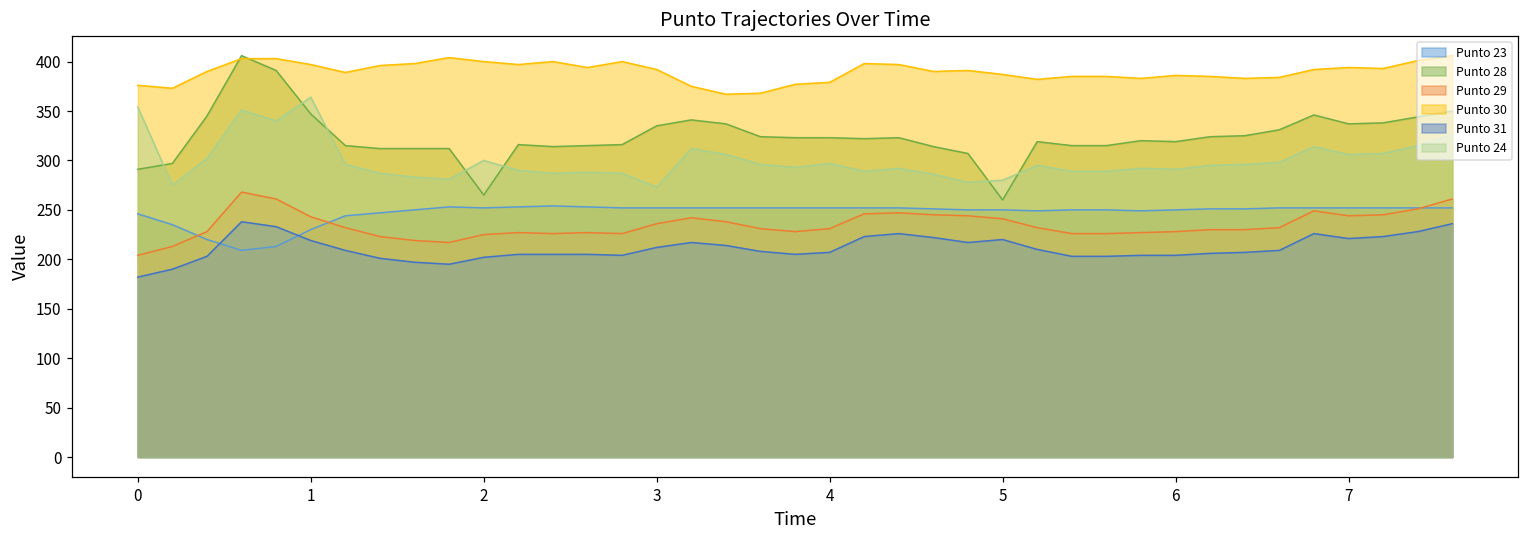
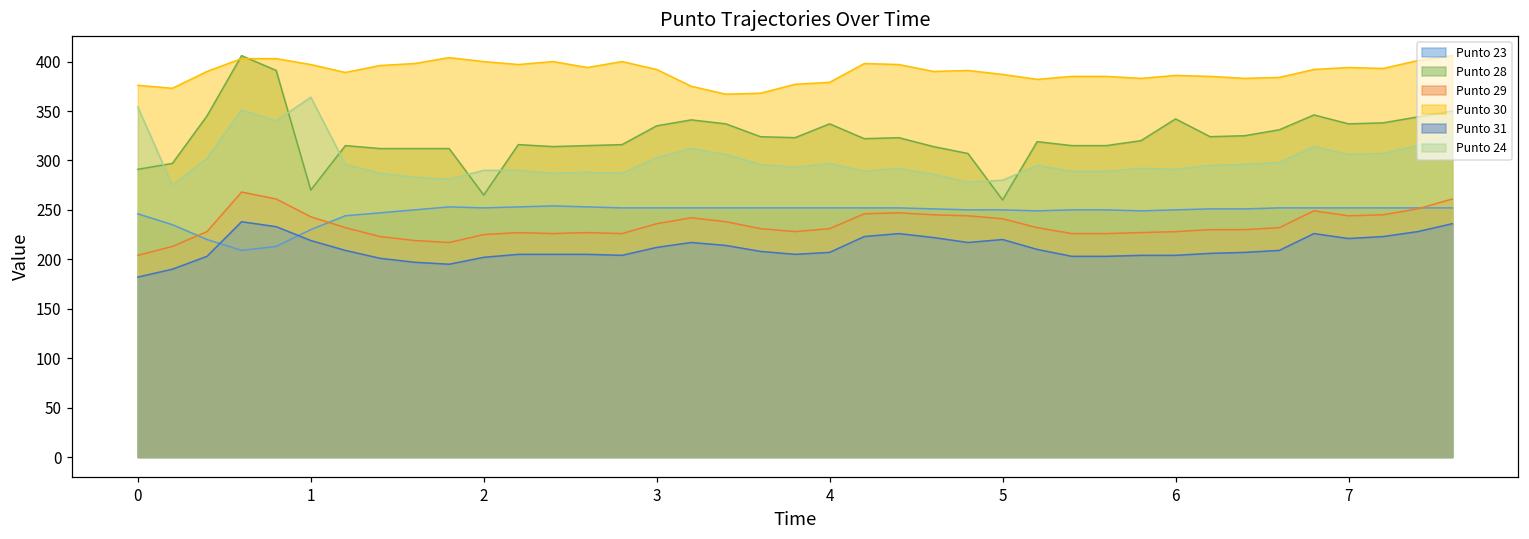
Punto 28, 1: 350 -> 270
Punto 24, 2: 300 -> 290
Punto 24, 3: 270 -> 300
Punto 28, 4: 320 -> 340
Punto 28, 6: 320 -> 340
